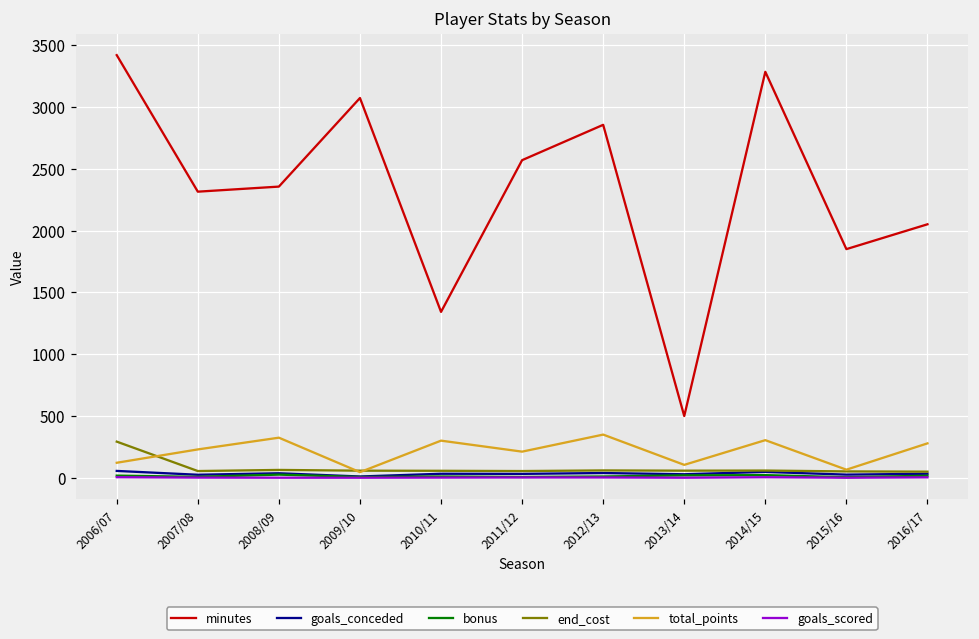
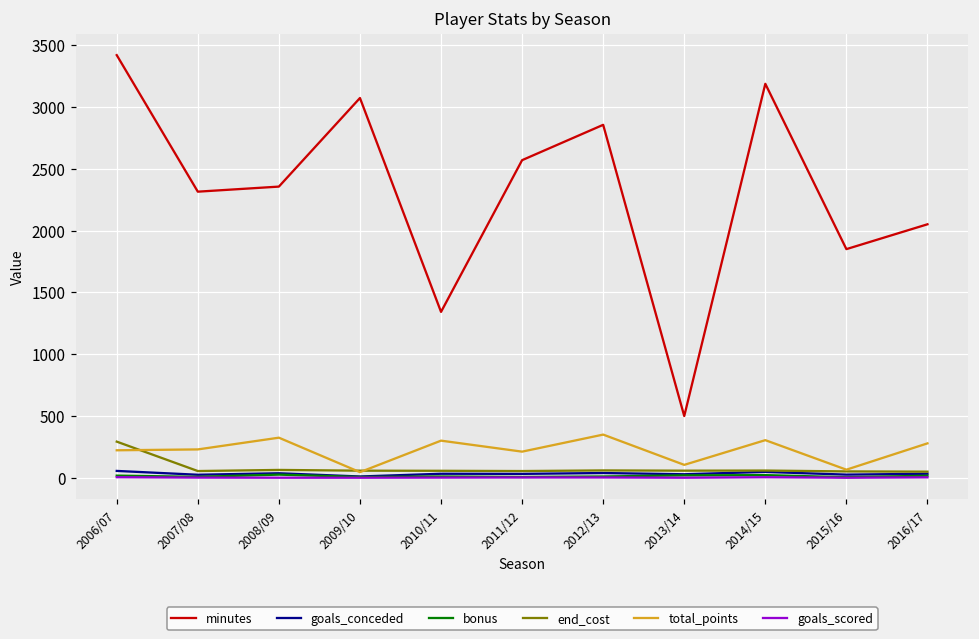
total_points, 2006/07: 120 -> 220
minutes, 2014/15: 3290 -> 3190
